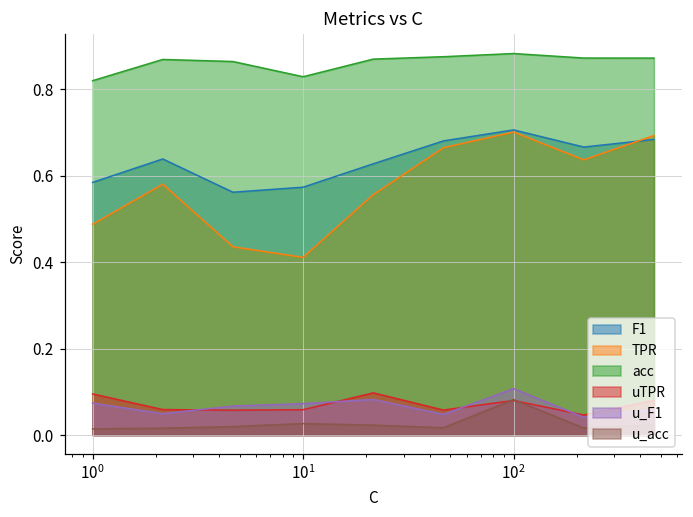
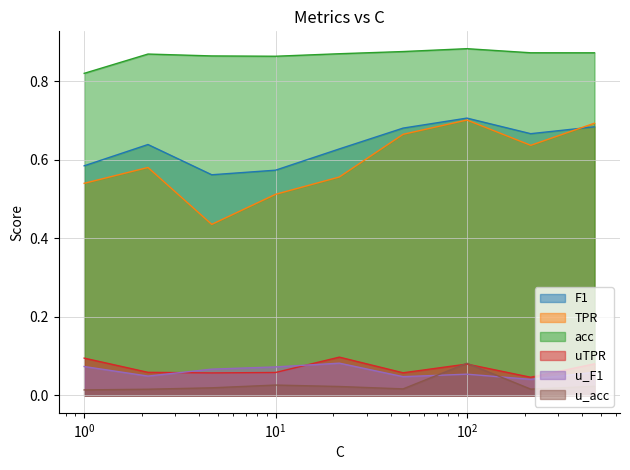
TPR, 10^0: 0.49 -> 0.54
TPR, 10^1: 0.41 -> 0.51
acc, 10^1: 0.83 -> 0.86
u_F1, 10^2: 0.11 -> 0.05
